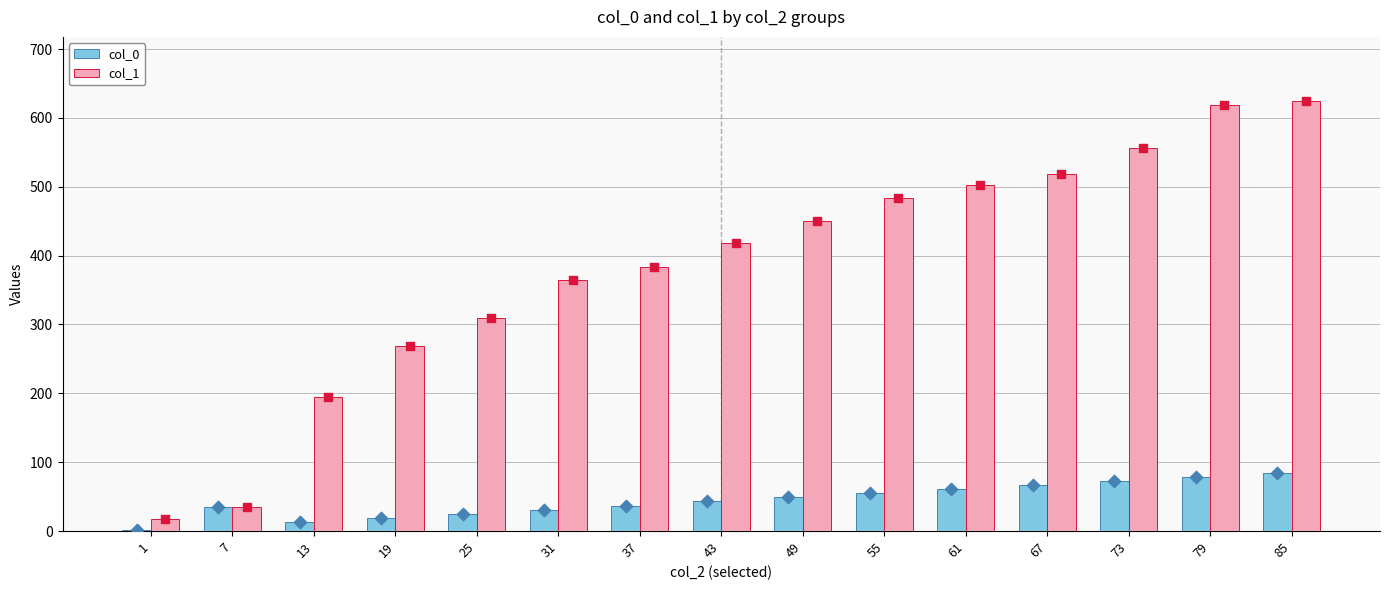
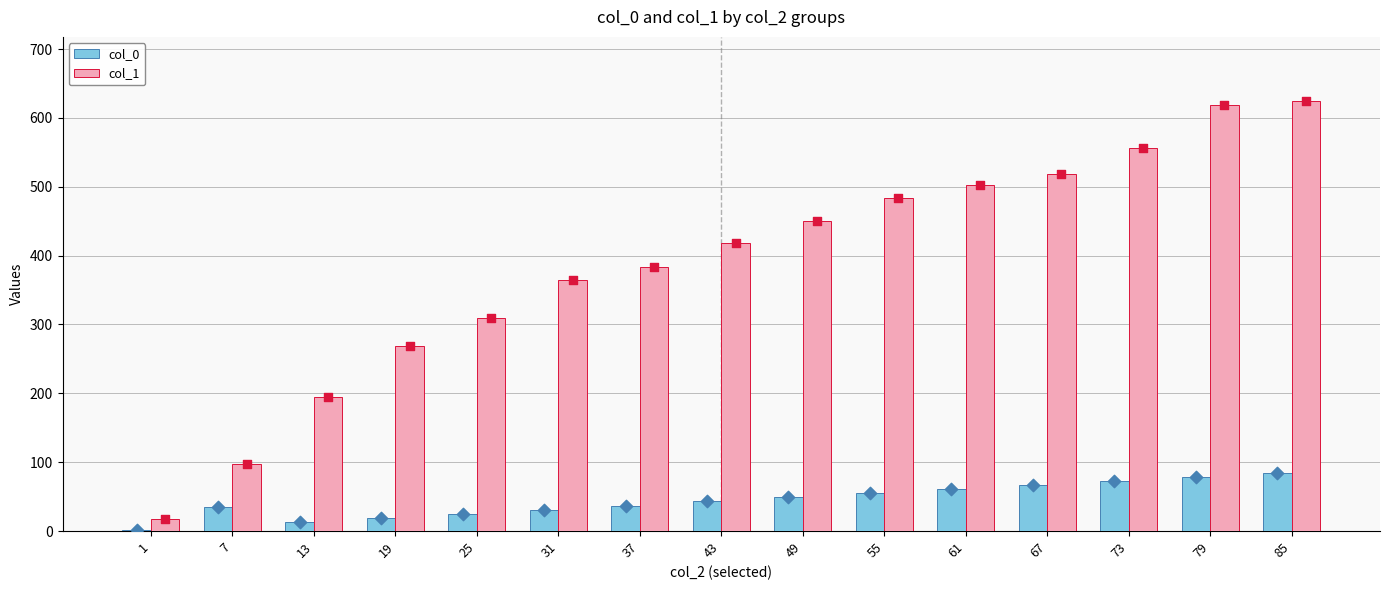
col_1, 7: 40 -> 100
